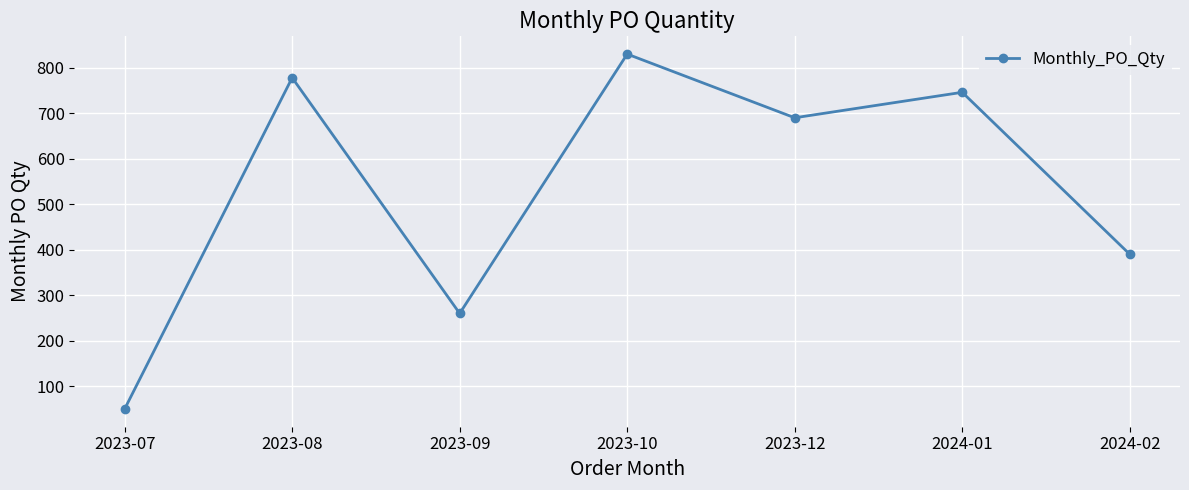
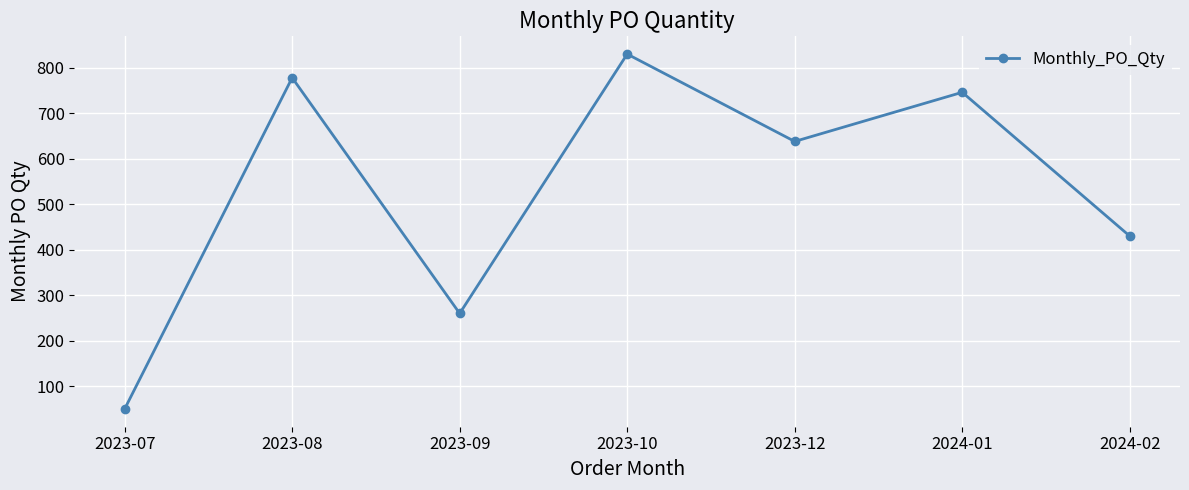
2023-12: 690 -> 640
2024-02: 390 -> 430
